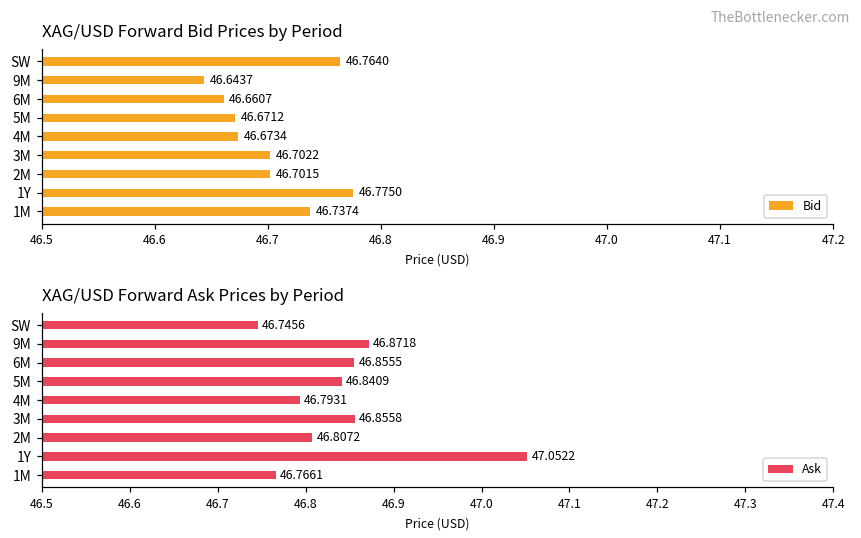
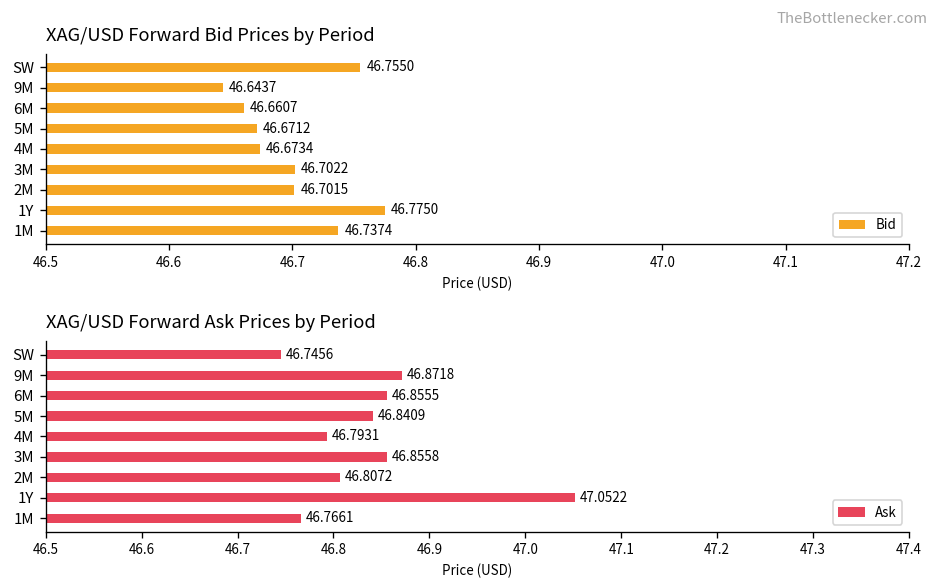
XAG/USD Forward Bid Prices by Period, SW: 46.7640 -> 46.7550
